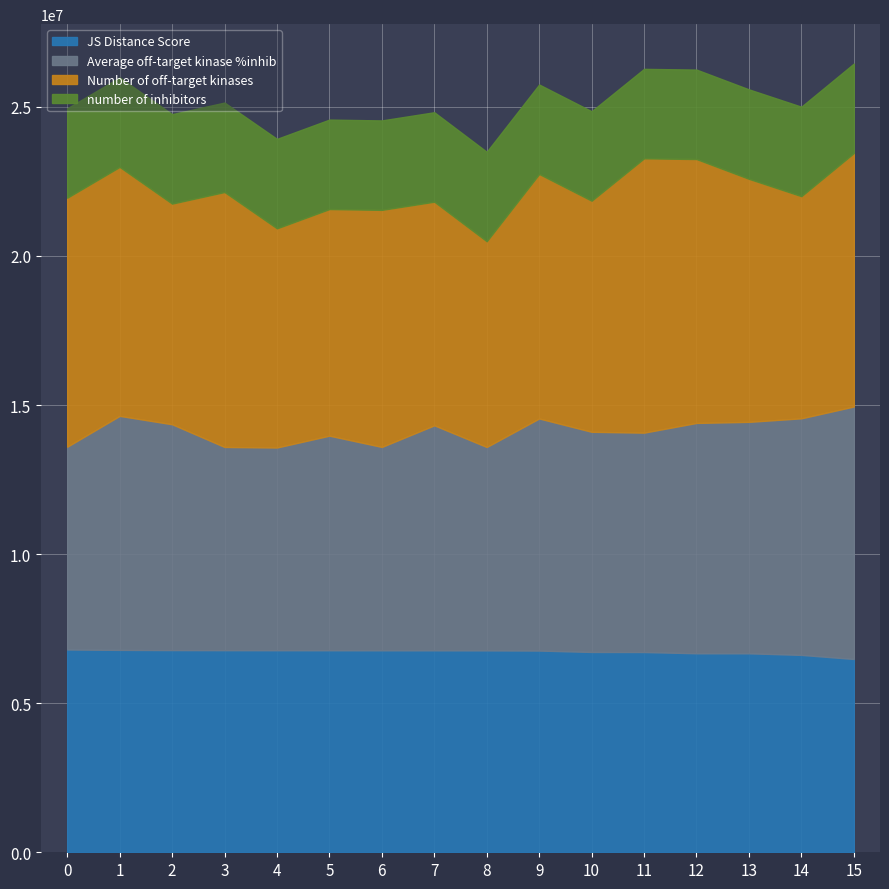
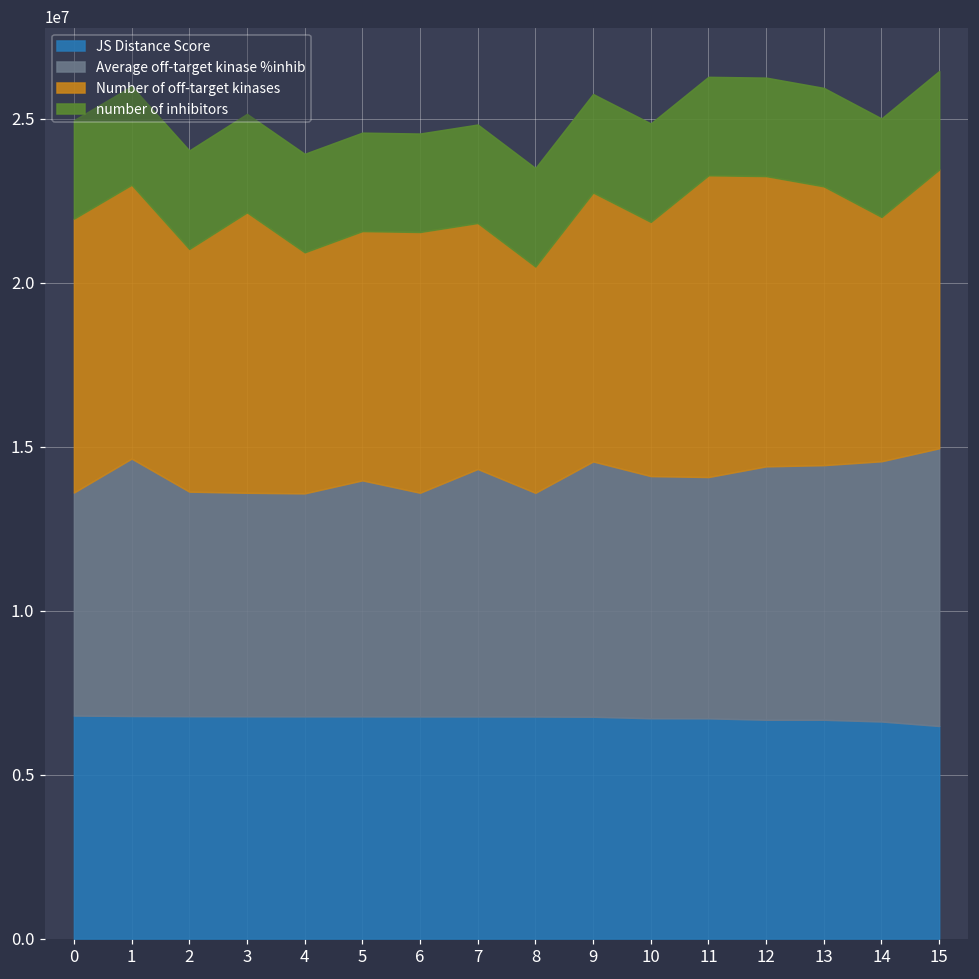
Average off-target kinase %inhib, 2: 7600000 -> 6800000
Number of off-target kinases, 13: 8100000 -> 8500000
